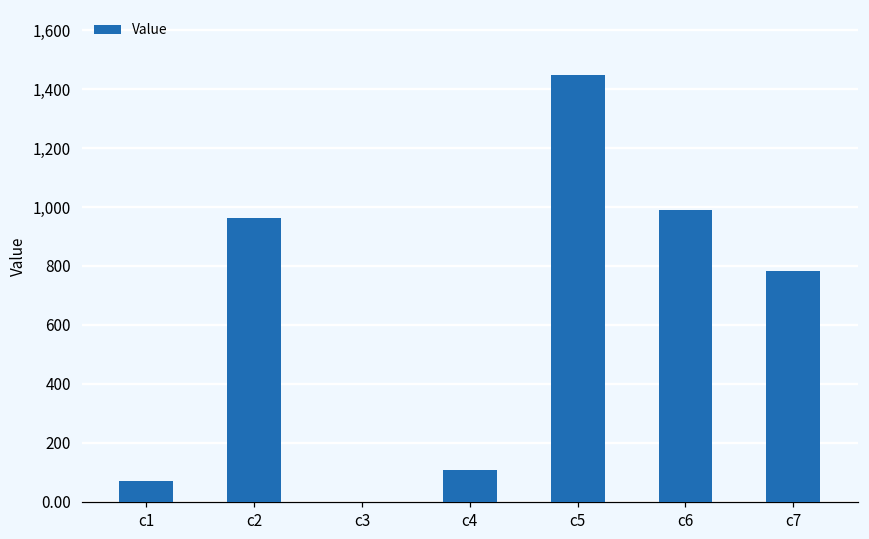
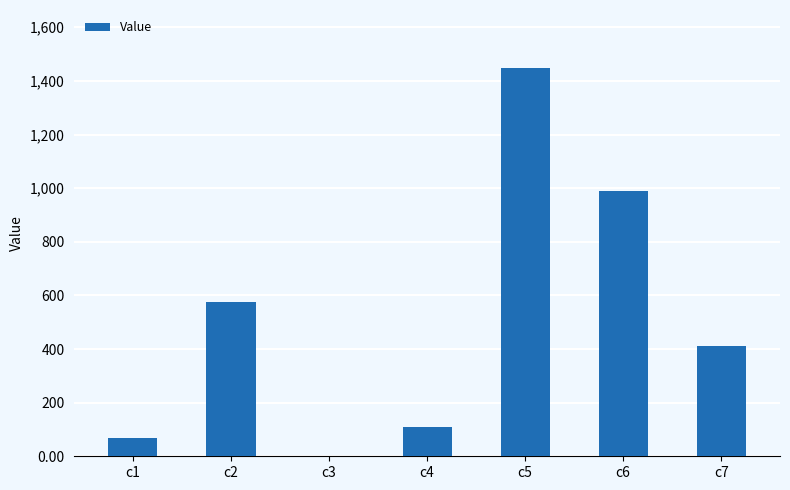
c2: 960 -> 580
c7: 780 -> 410
